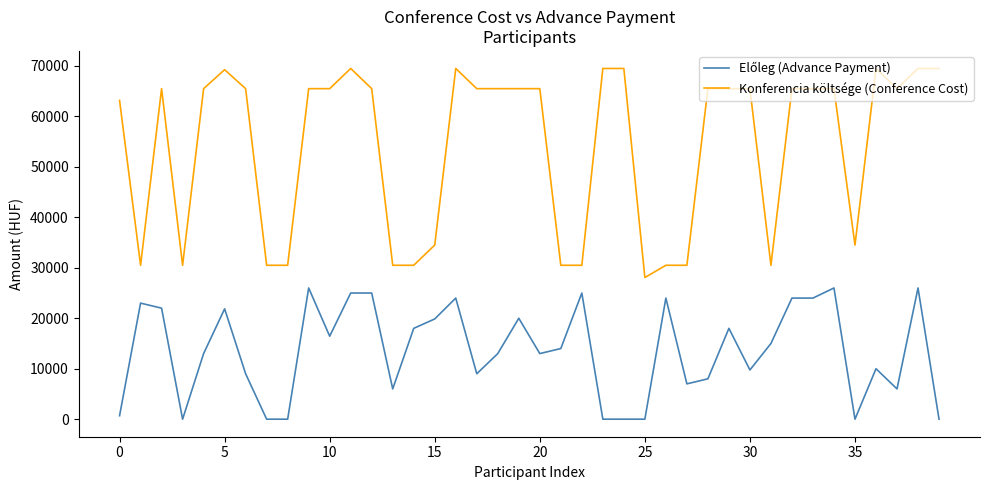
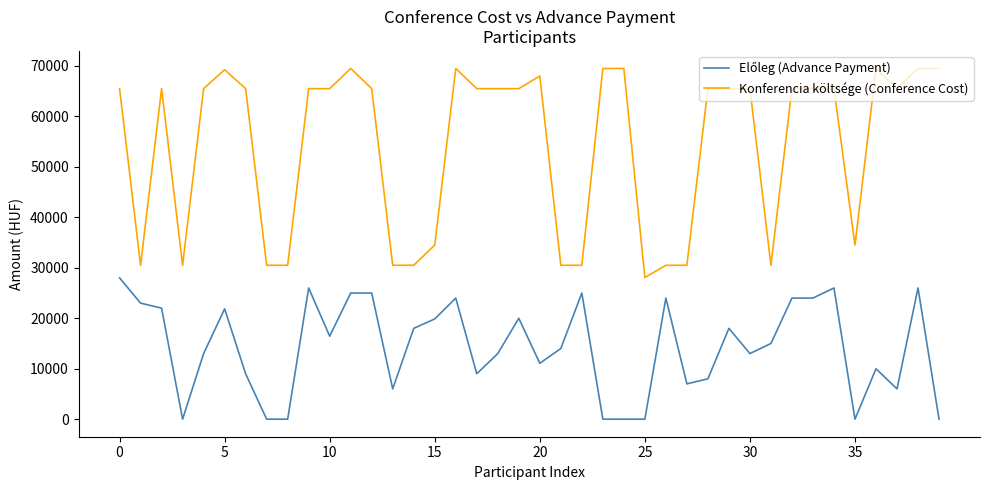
Előleg (Advance Payment), 0: 1000 -> 28000
Konferencia költsége (Conference Cost), 0: 63000 -> 66000
Előleg (Advance Payment), 20: 13000 -> 11000
Konferencia költsége (Conference Cost), 20: 66000 -> 68000
Előleg (Advance Payment), 30: 10000 -> 13000
